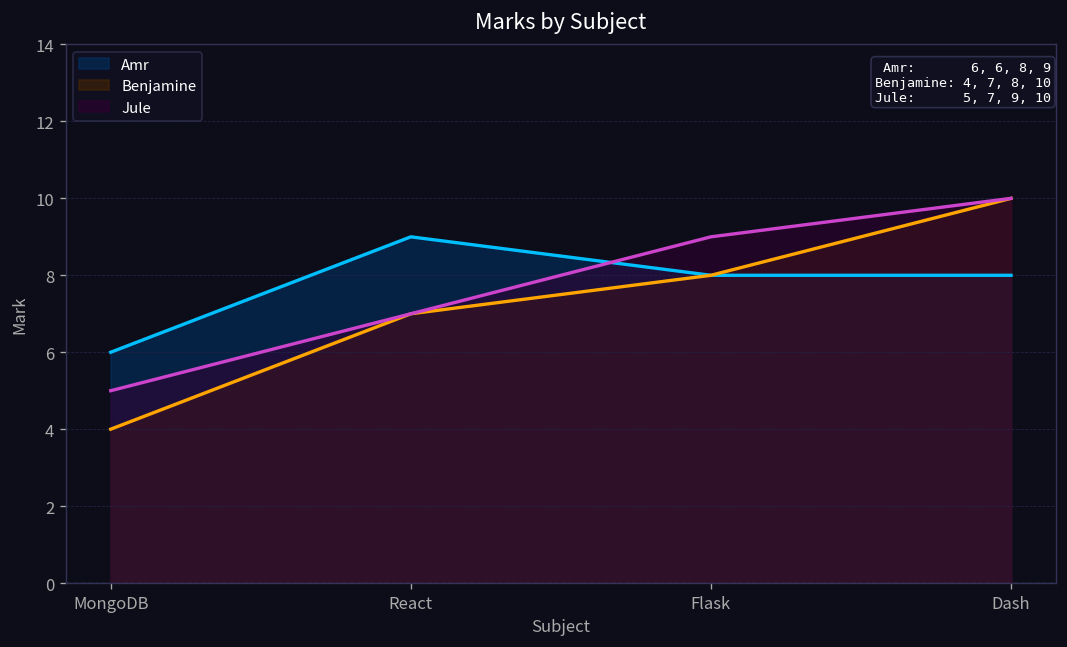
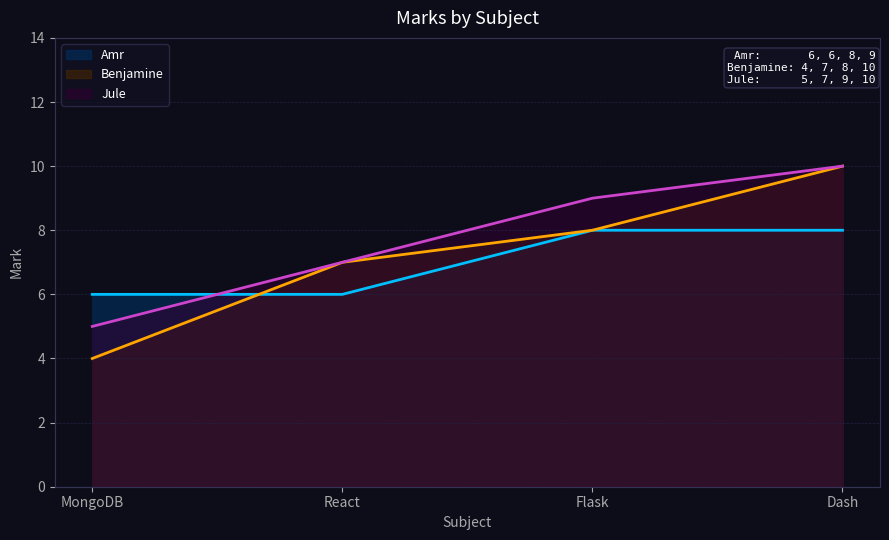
Amr, React: 9 -> 6
